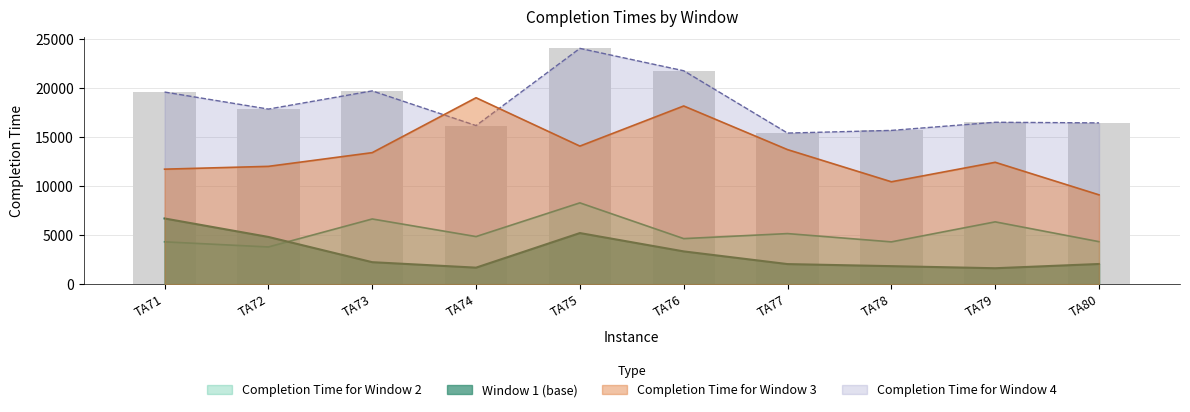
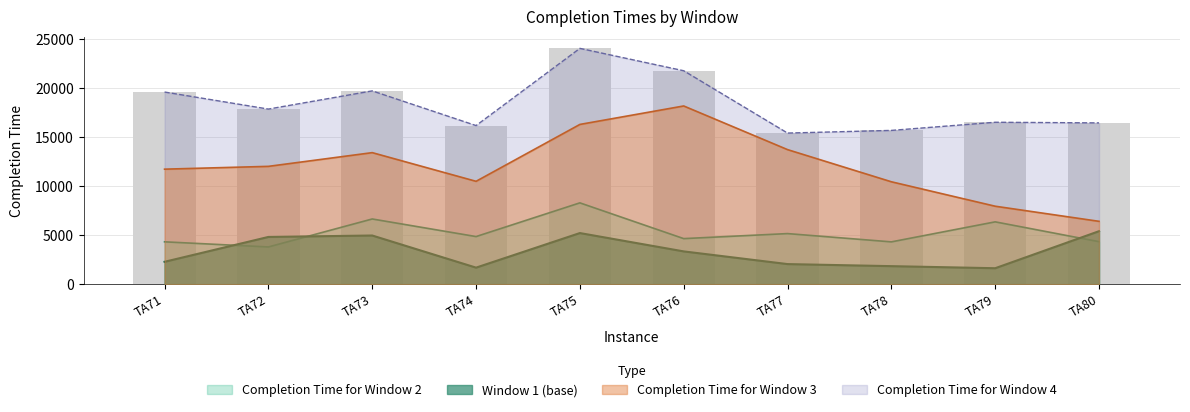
Window 1 (base), TA71: 7000 -> 2000
Window 1 (base), TA73: 2000 -> 5000
Completion Time for Window 3, TA74: 19000 -> 11000
Completion Time for Window 3, TA75: 14000 -> 16000
Completion Time for Window 3, TA79: 12000 -> 8000
Window 1 (base), TA80: 2000 -> 5000
Completion Time for Window 3, TA80: 9000 -> 6000
